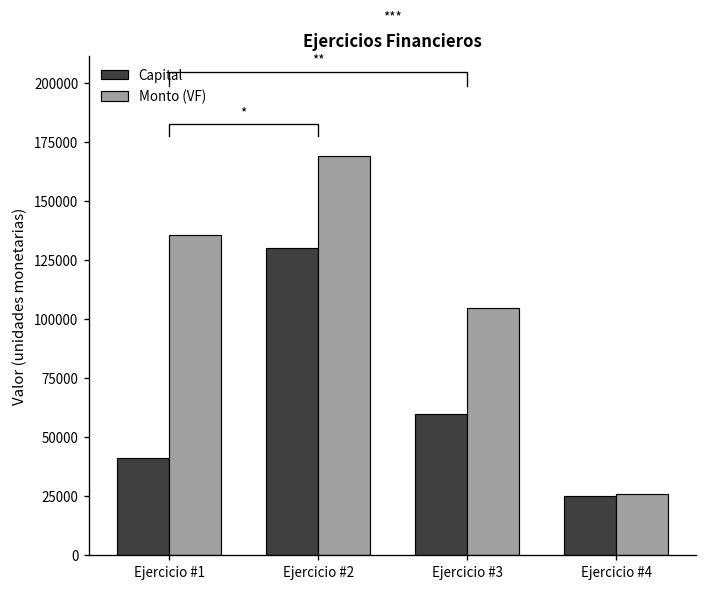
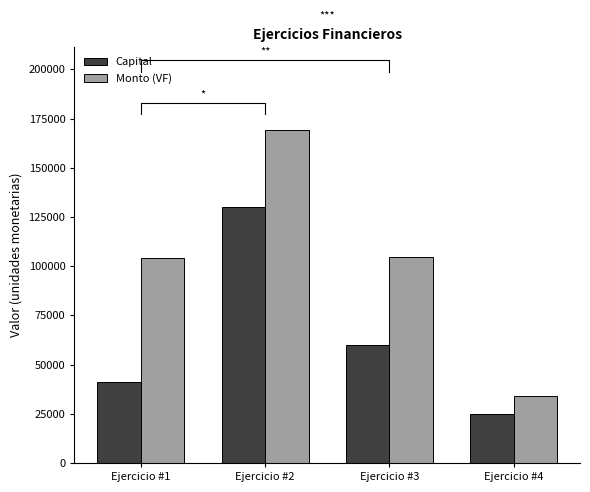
Monto (VF), Ejercicio #1: 136000 -> 104000
Monto (VF), Ejercicio #4: 26000 -> 34000
